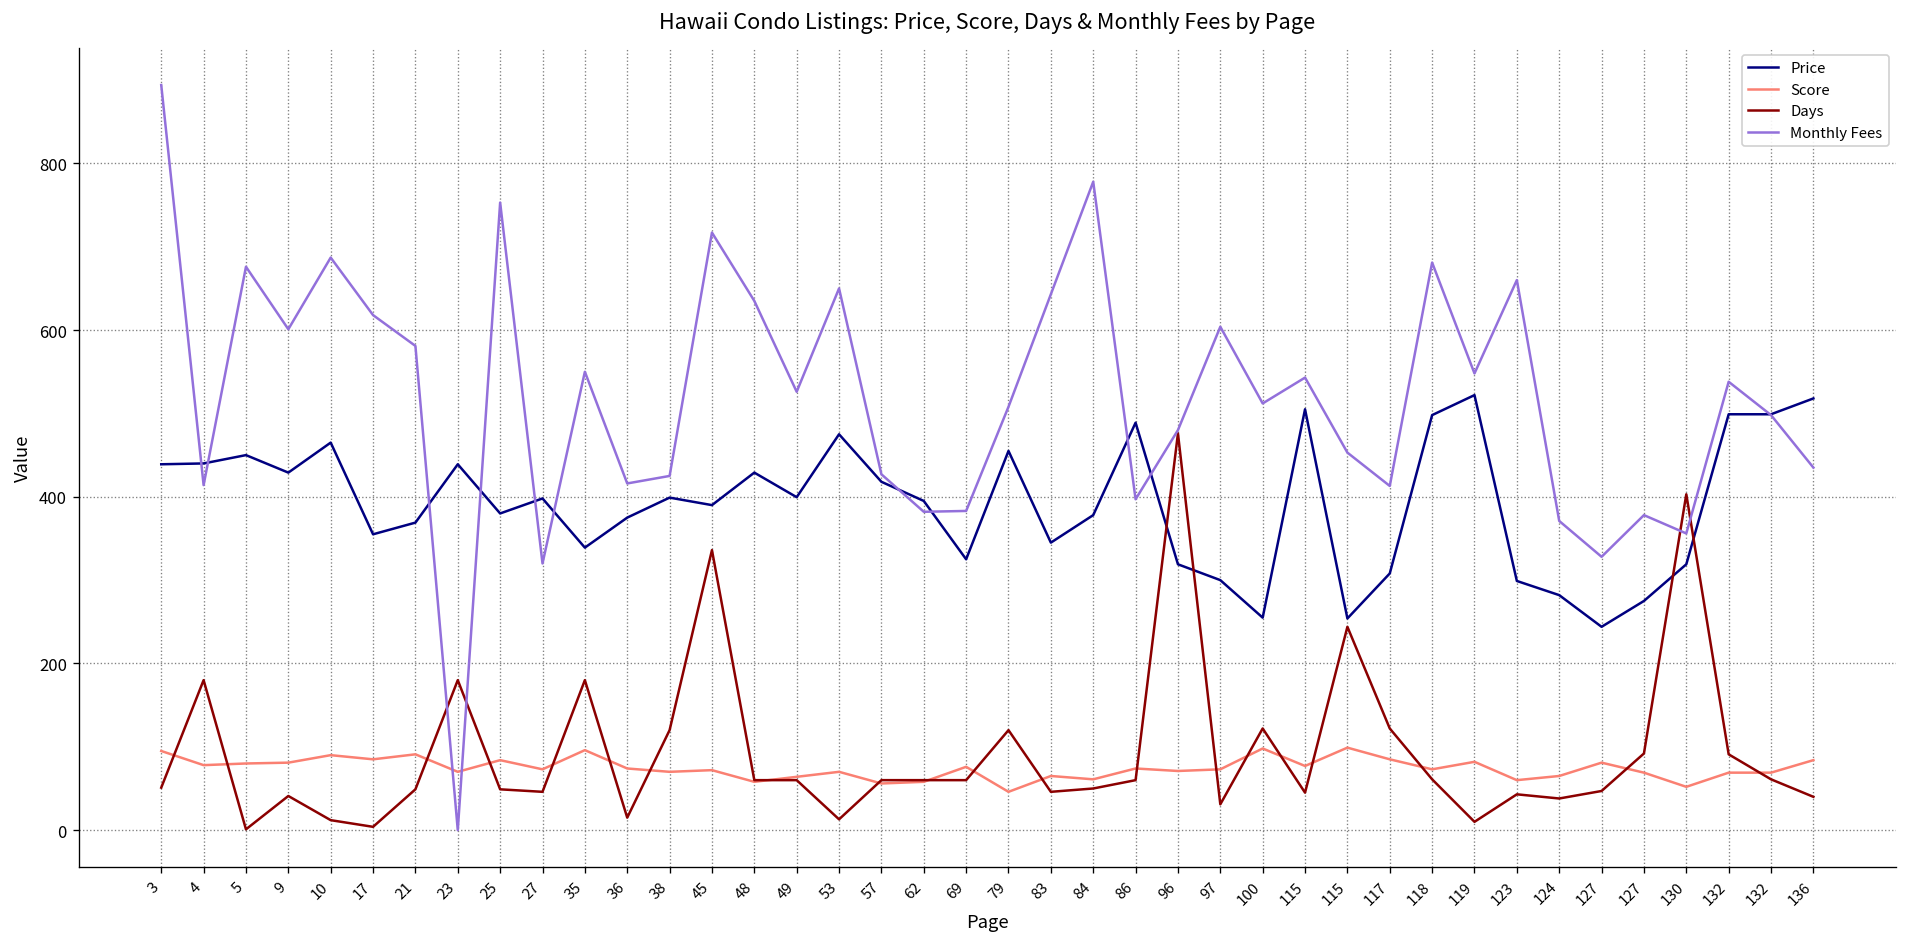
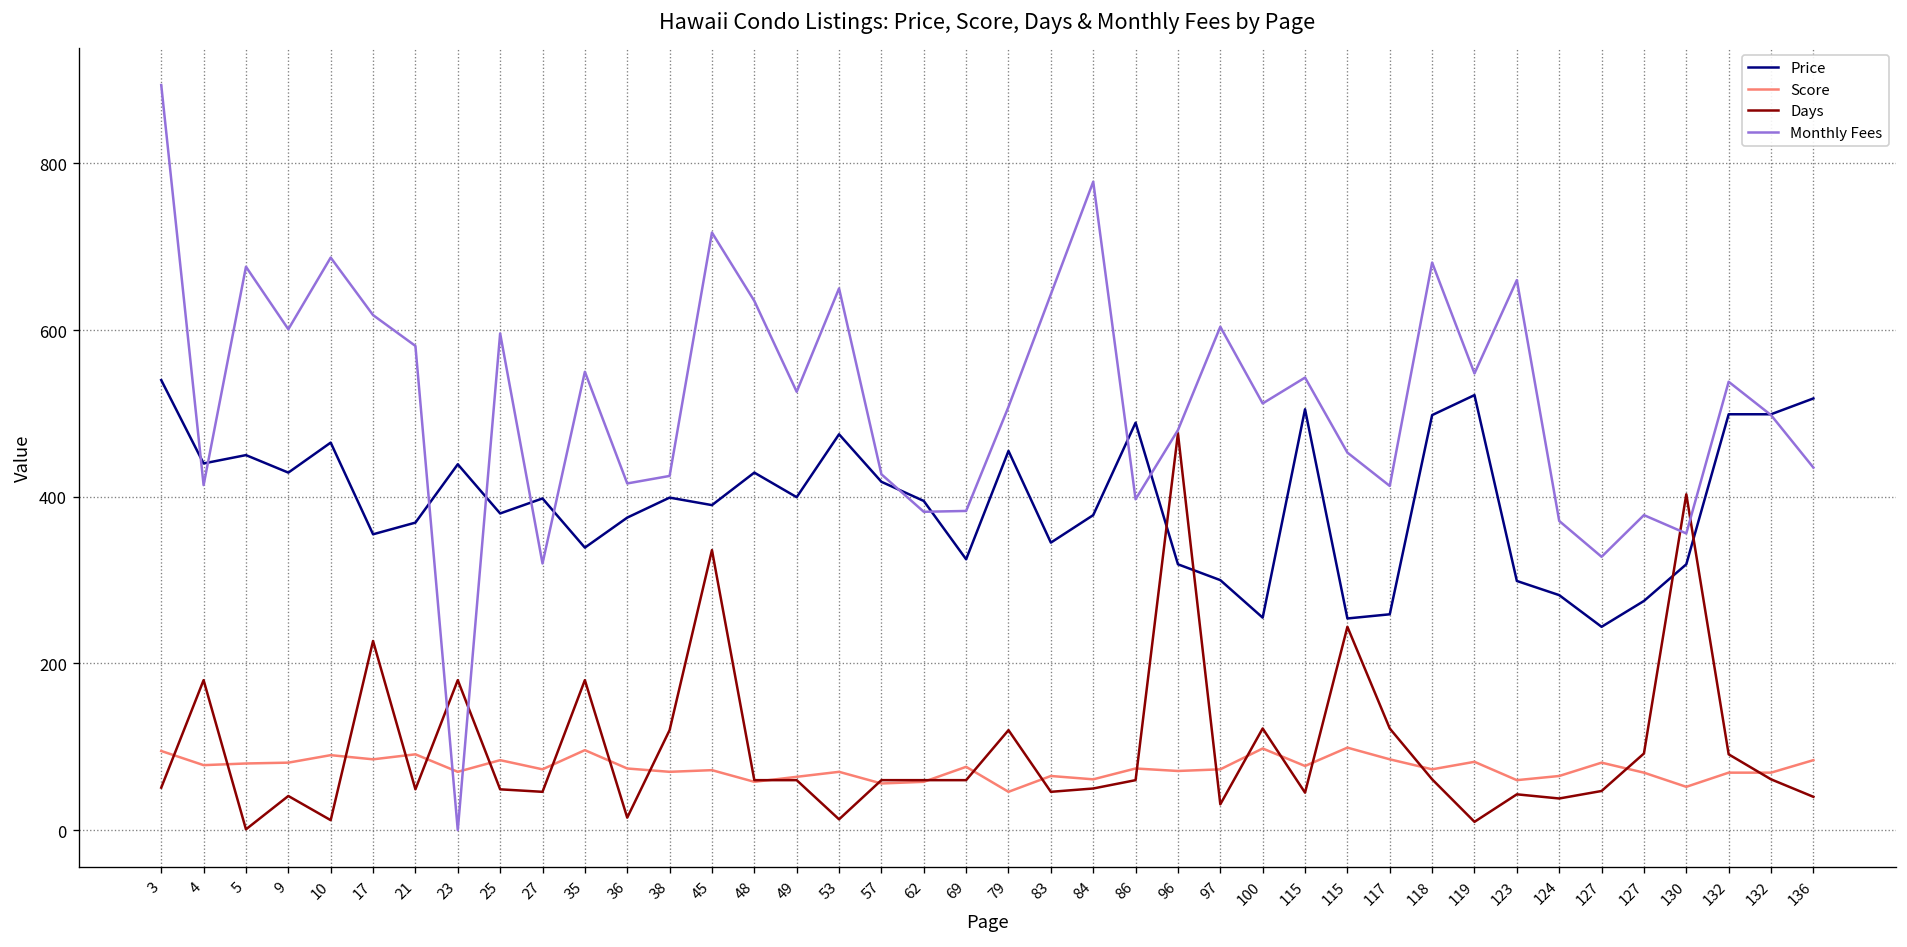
Price, 3: 440 -> 540
Days, 17: 0 -> 230
Monthly Fees, 25: 750 -> 600
Price, 117: 310 -> 260
